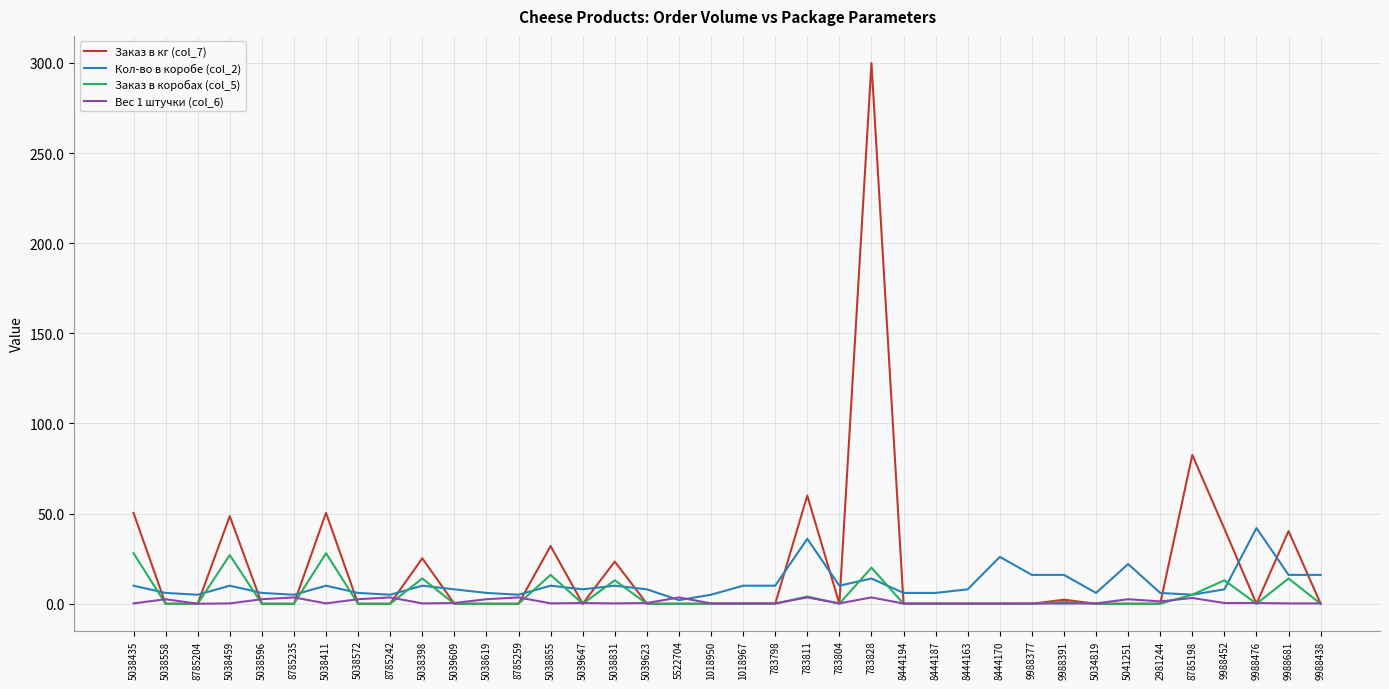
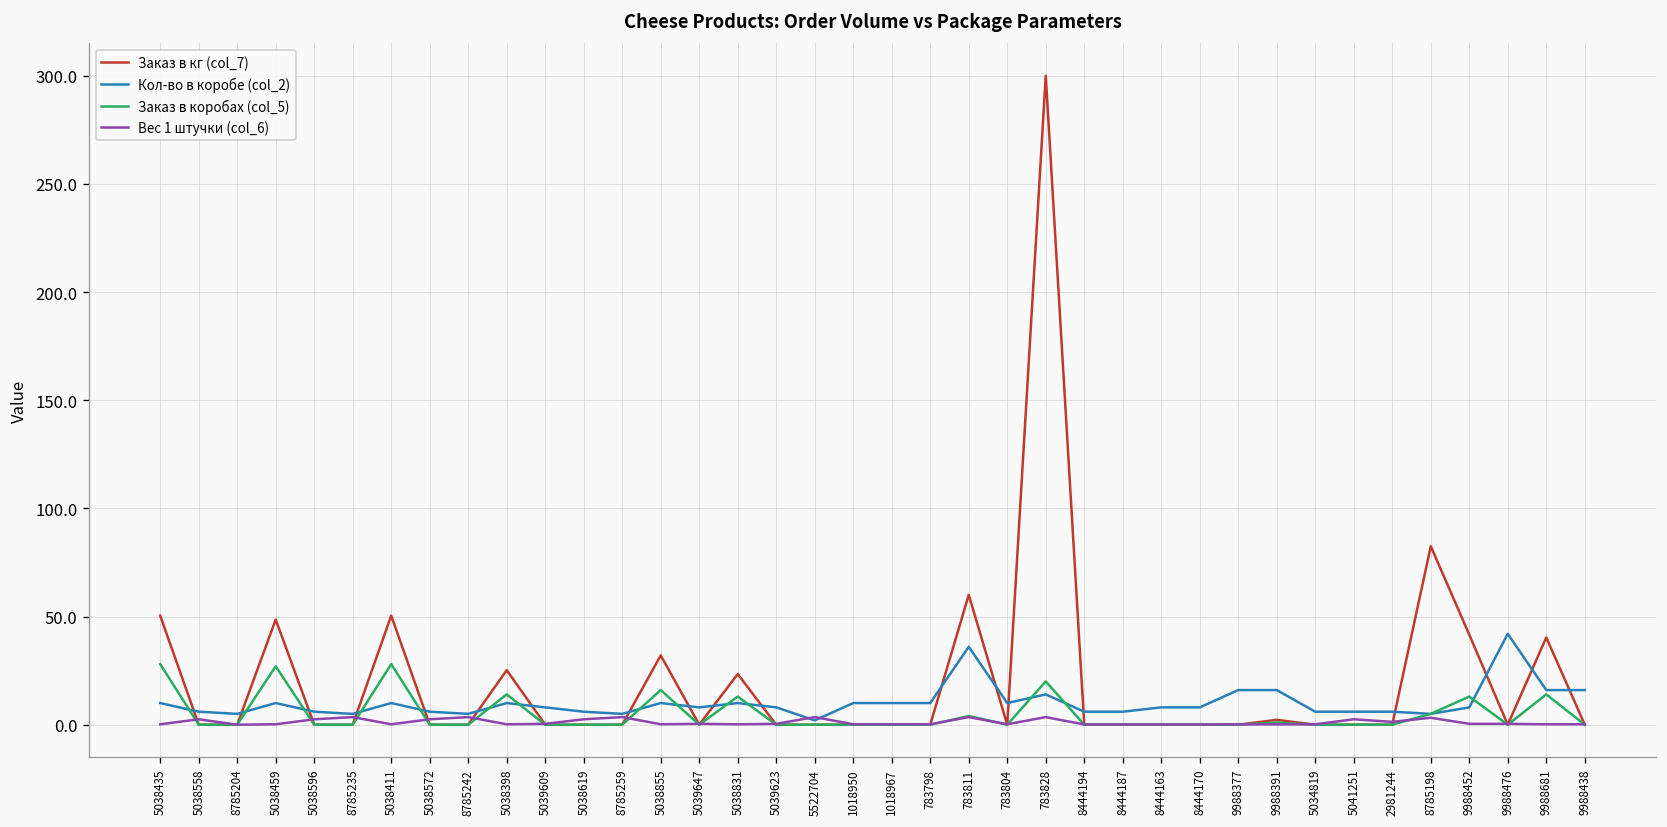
Кол-во в коробе (col_2), 1018950: 5 -> 10
Кол-во в коробе (col_2), 8444170: 26 -> 8
Кол-во в коробе (col_2), 5041251: 22 -> 6
